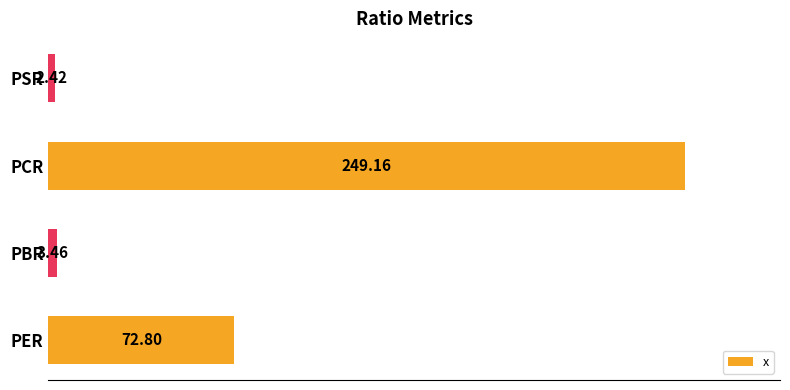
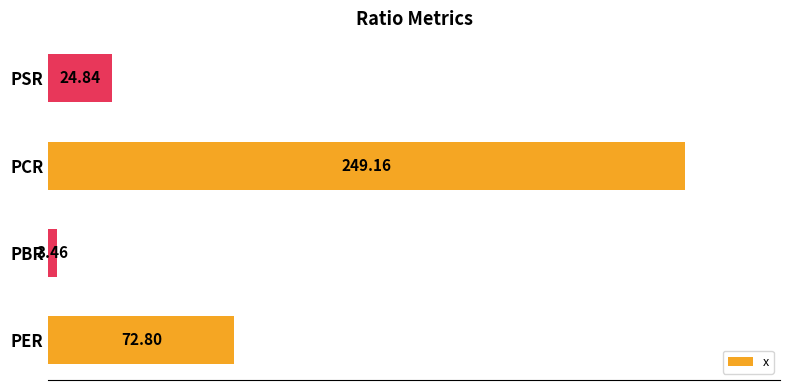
PSR: 2.42 -> 24.84
